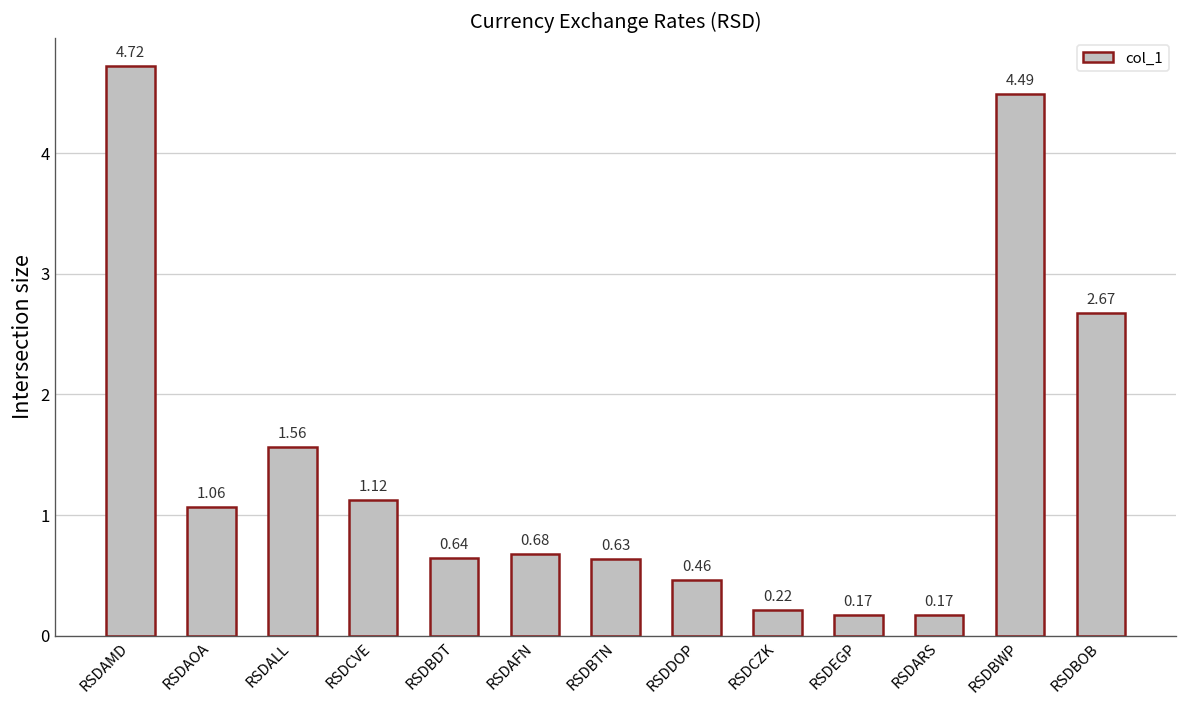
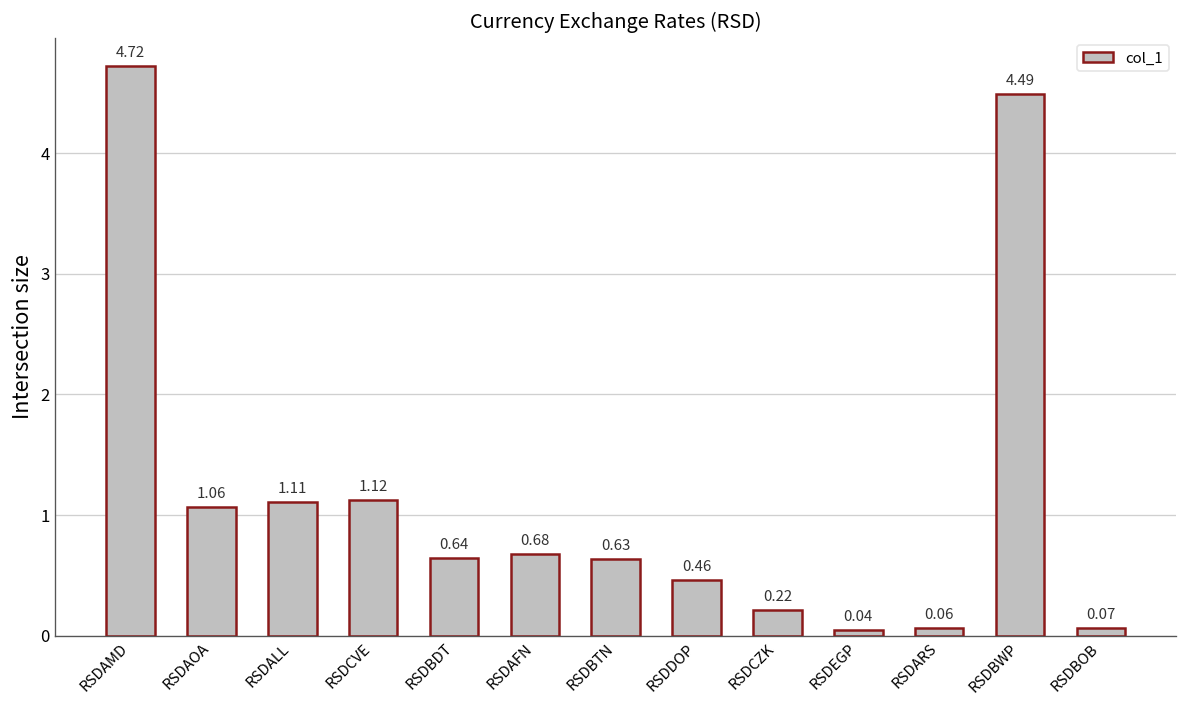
RSDALL: 1.56 -> 1.11
RSDEGP: 0.17 -> 0.04
RSDARS: 0.17 -> 0.06
RSDBOB: 2.67 -> 0.07
